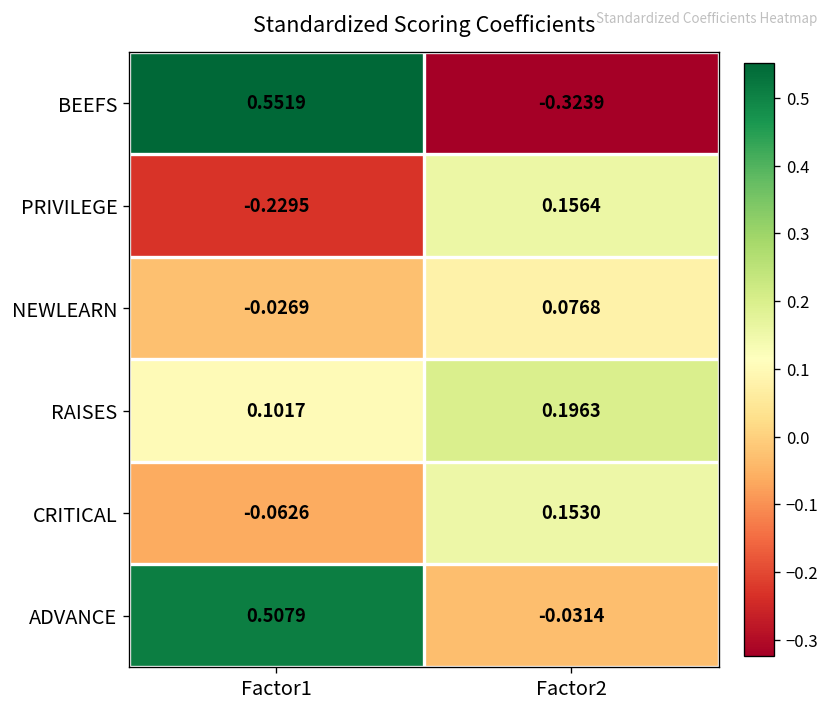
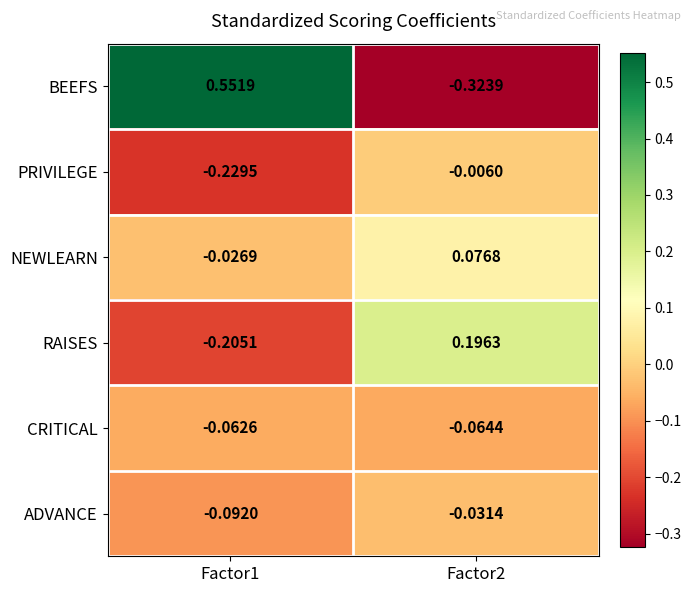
PRIVILEGE, Factor2: 0.1564 -> -0.0060
RAISES, Factor1: 0.1017 -> -0.2051
CRITICAL, Factor2: 0.1530 -> -0.0644
ADVANCE, Factor1: 0.5079 -> -0.0920
